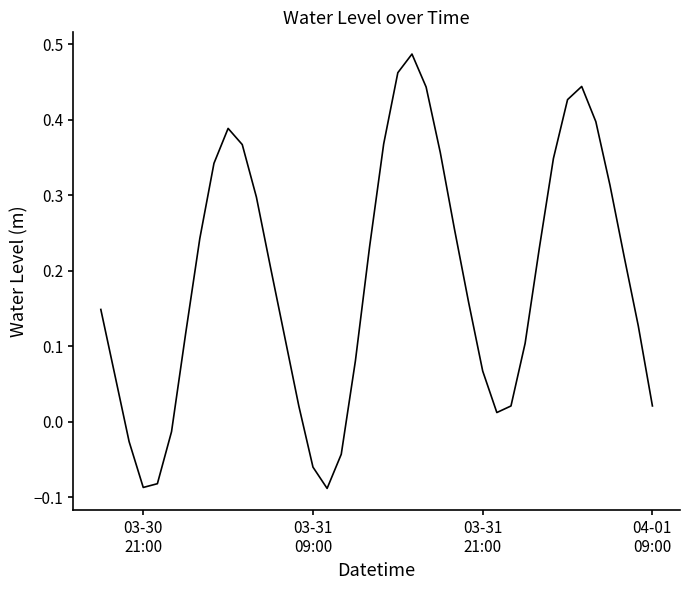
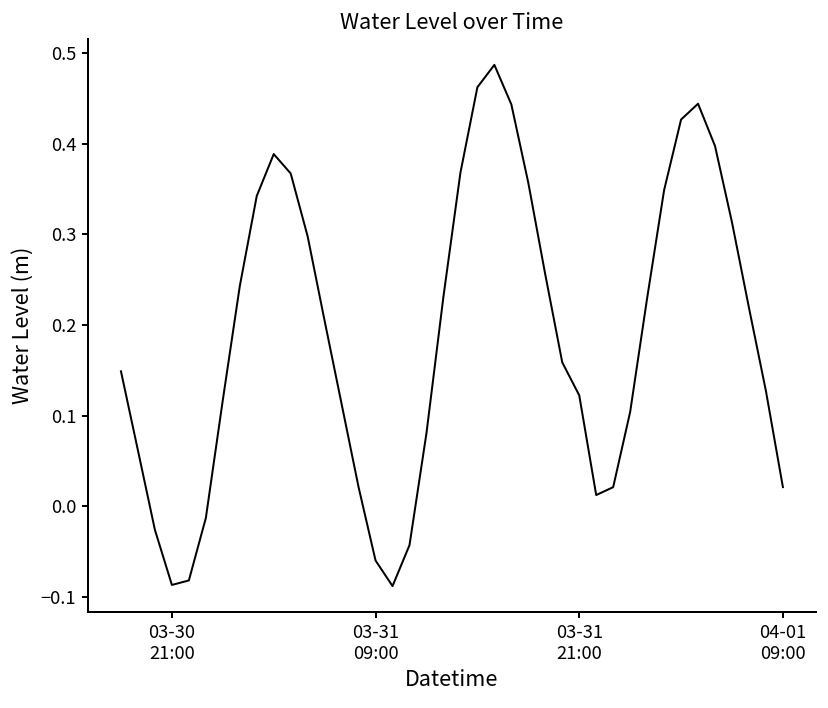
03-31 21:00: 0.07 -> 0.12
